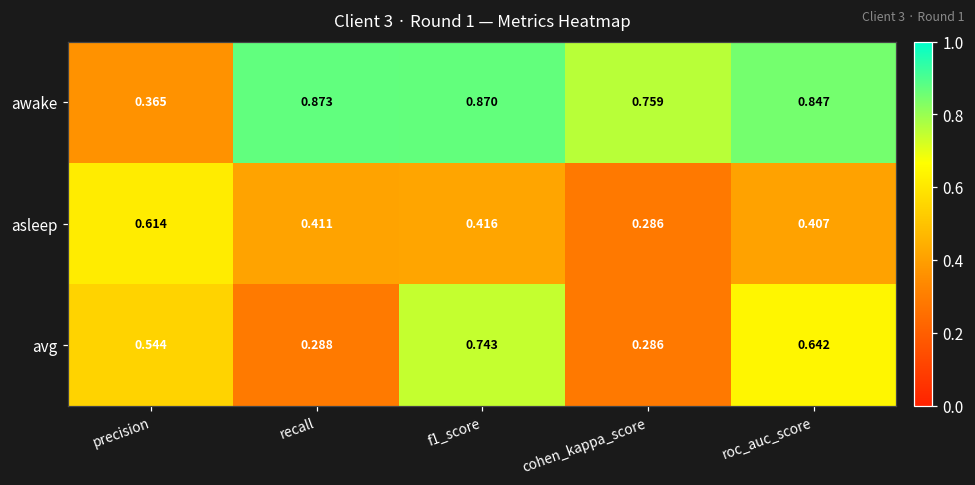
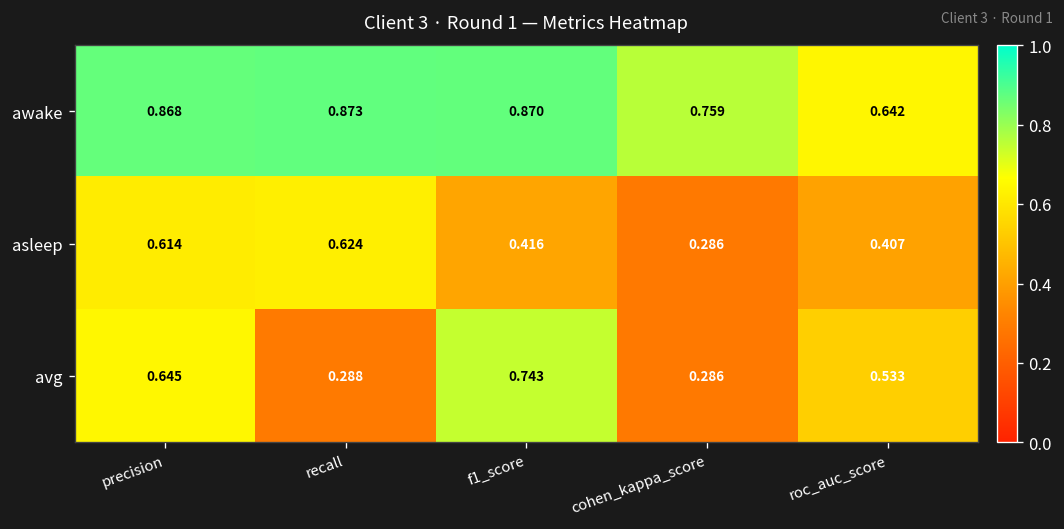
awake, precision: 0.365 -> 0.868
awake, roc_auc_score: 0.847 -> 0.642
asleep, recall: 0.411 -> 0.624
avg, precision: 0.544 -> 0.645
avg, roc_auc_score: 0.642 -> 0.533
